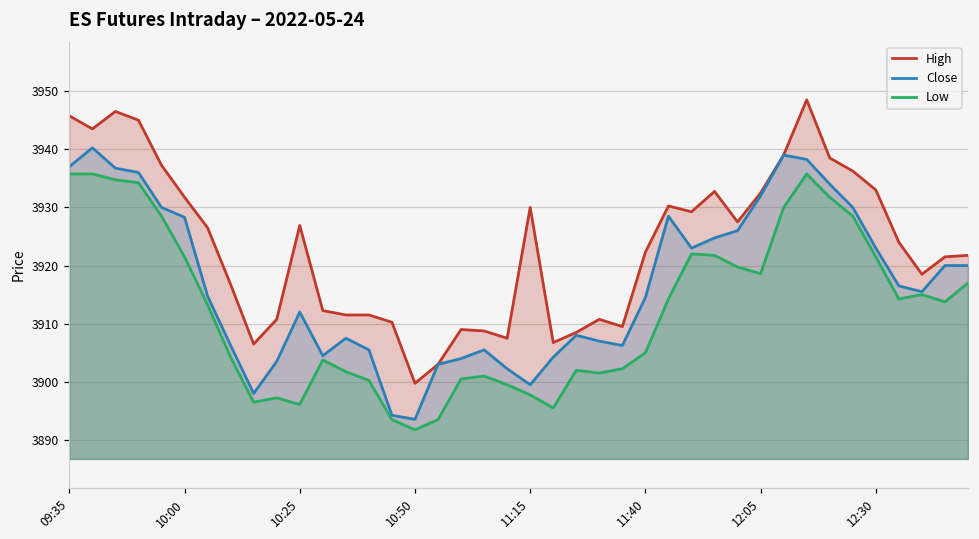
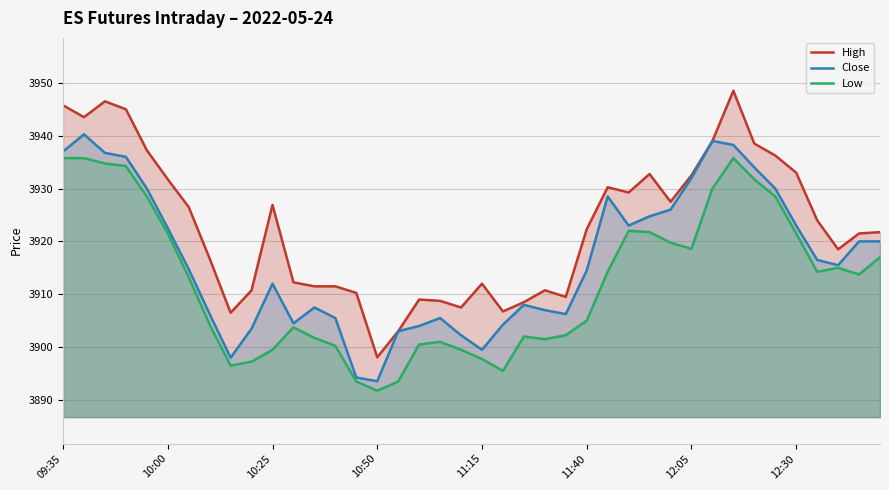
Close, 10:00: 3928 -> 3923
Low, 10:25: 3896 -> 3900
High, 10:50: 3900 -> 3898
High, 11:15: 3930 -> 3912
